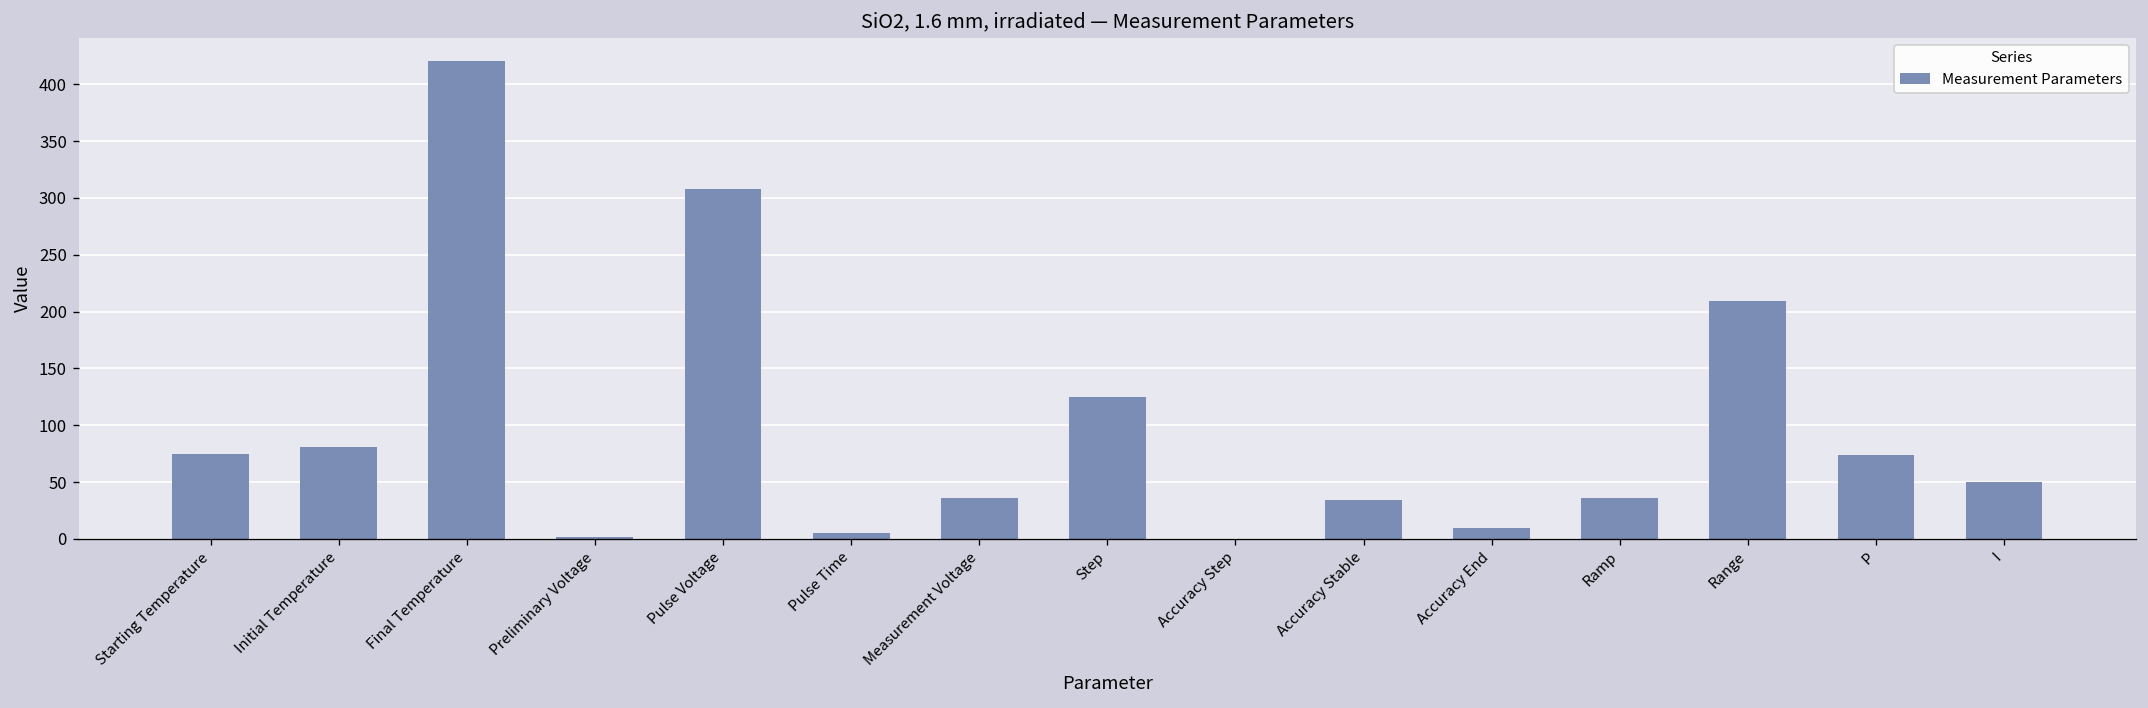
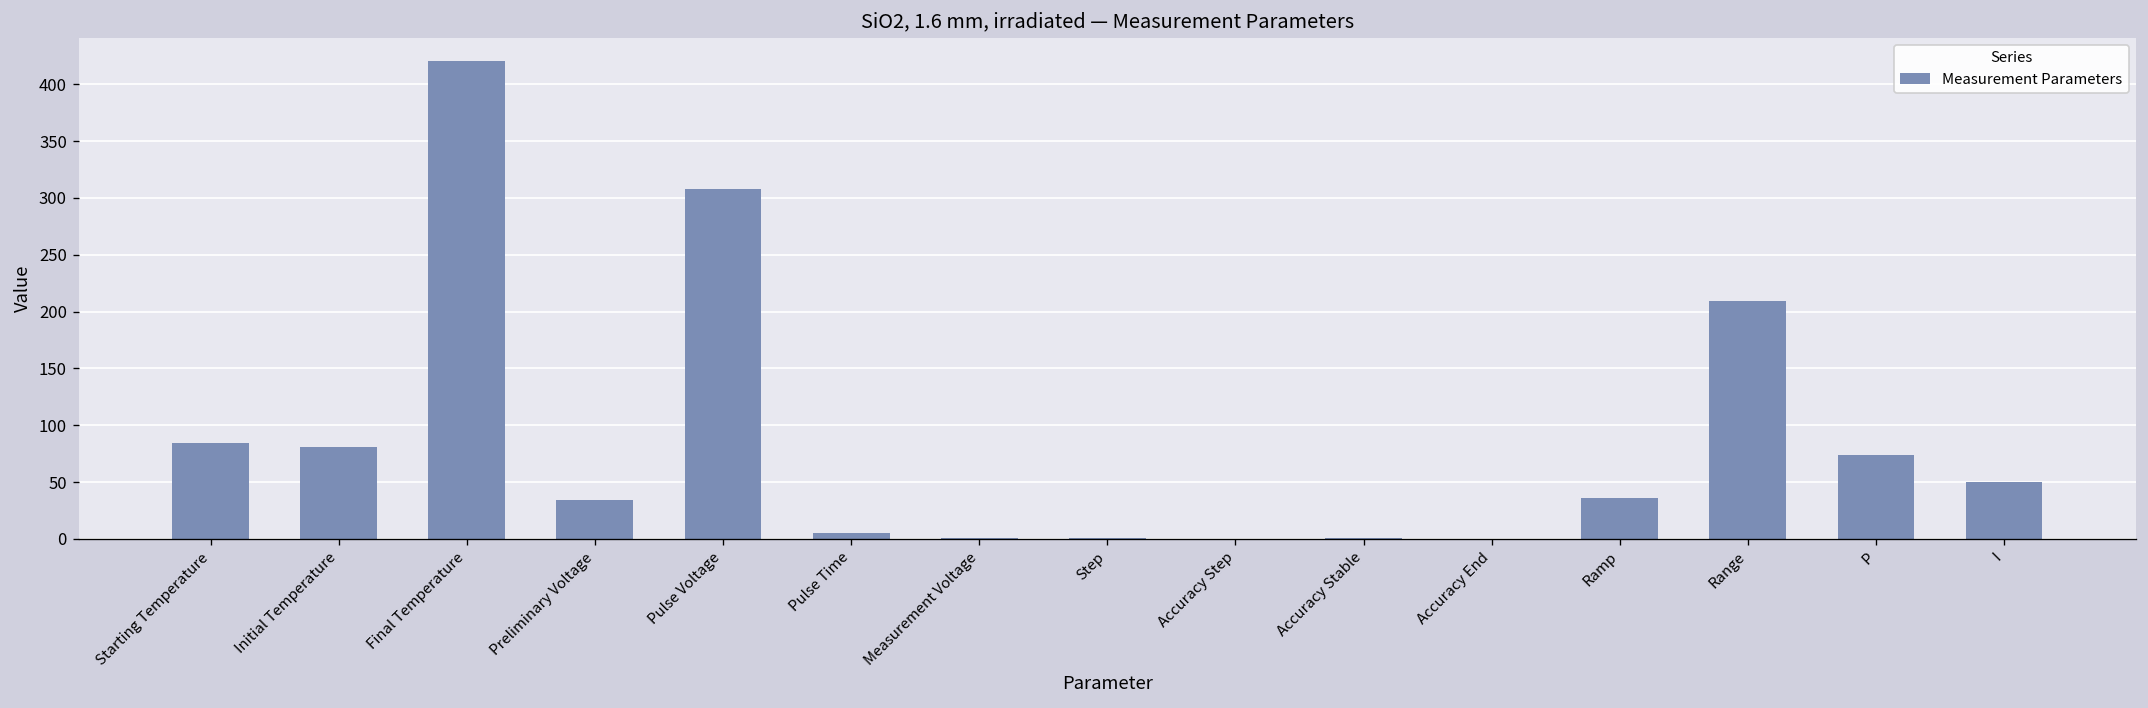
Starting Temperature: 70 -> 80
Preliminary Voltage: 0 -> 30
Measurement Voltage: 40 -> 0
Step: 120 -> 0
Accuracy Stable: 30 -> 0
Accuracy End: 10 -> 0
